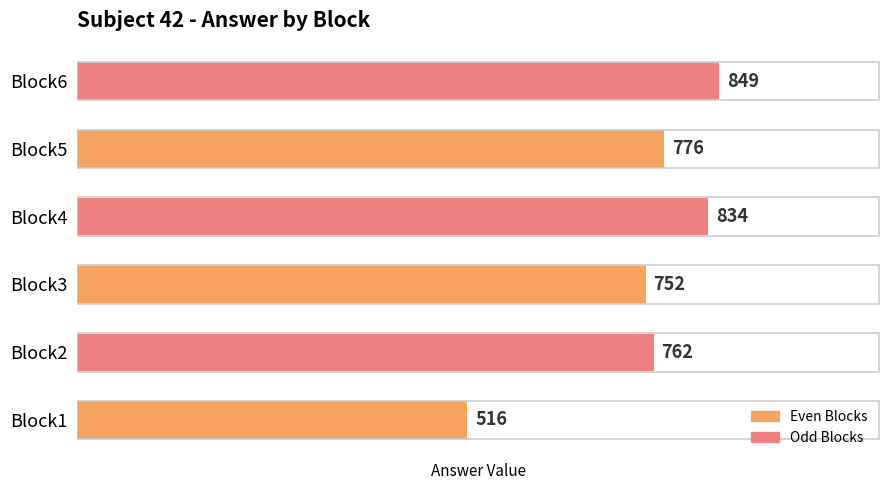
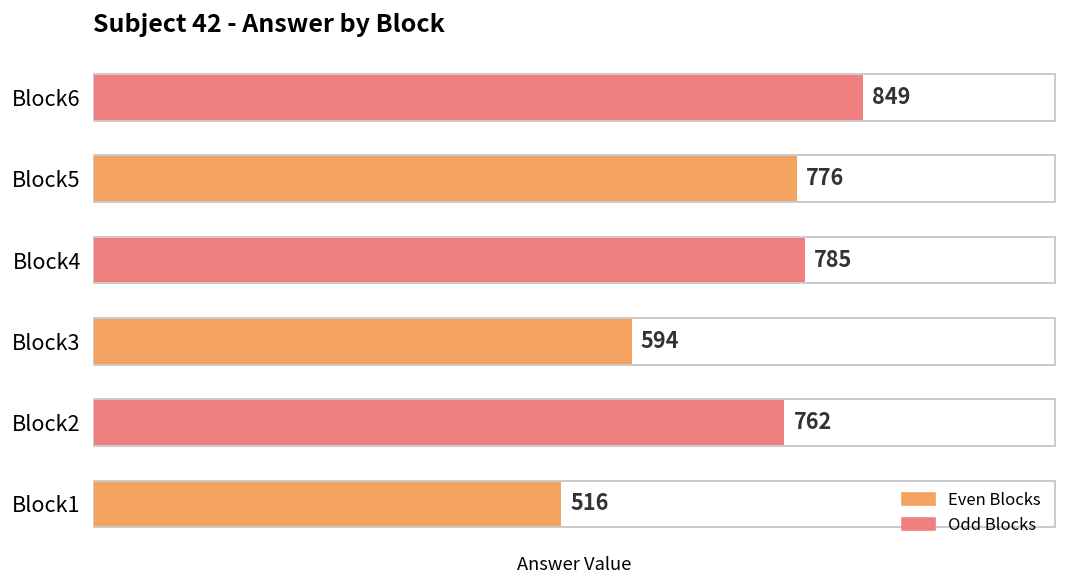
Block4: 834 -> 785
Block3: 752 -> 594
